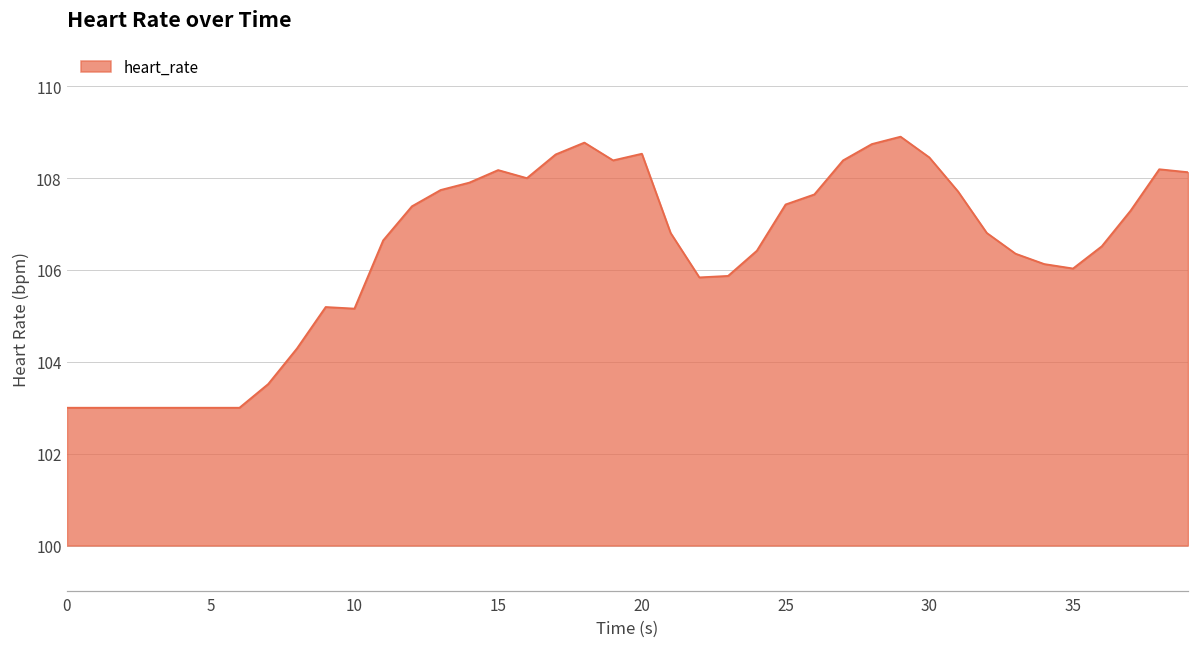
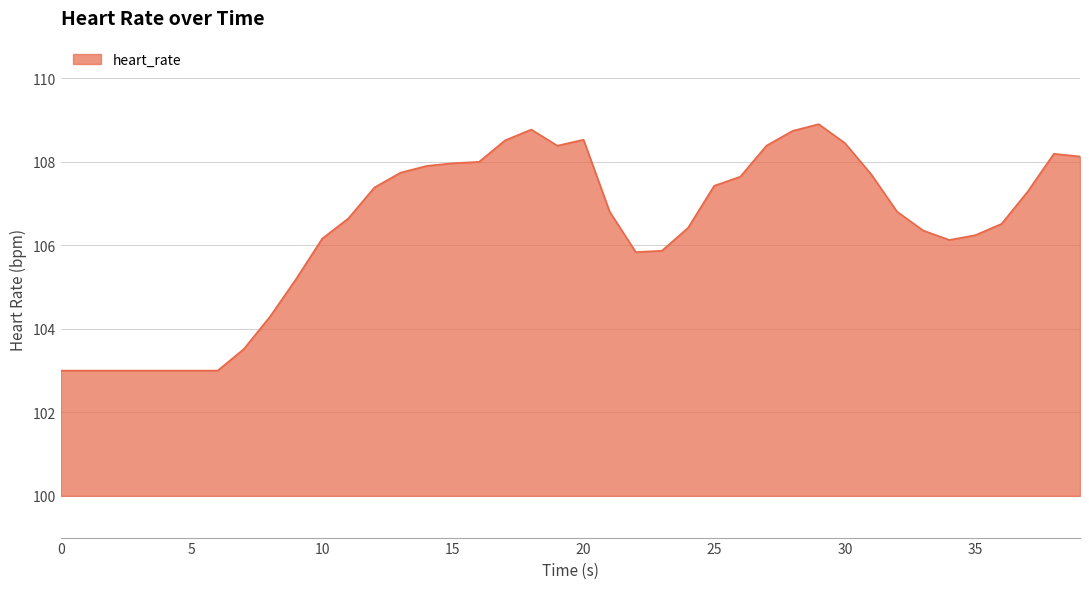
10: 105.2 -> 106.2
15: 108.2 -> 108.0
35: 106.0 -> 106.2
